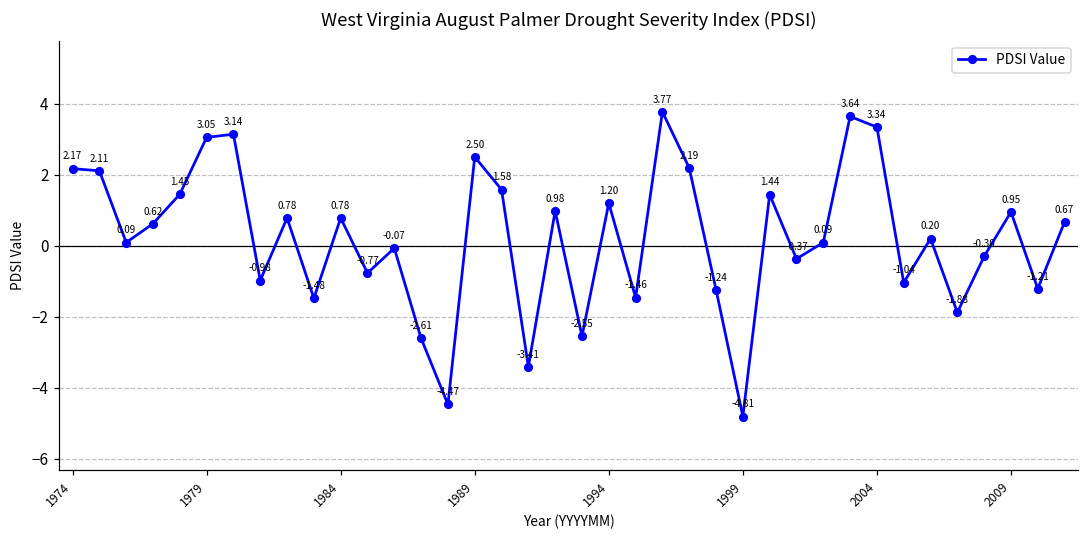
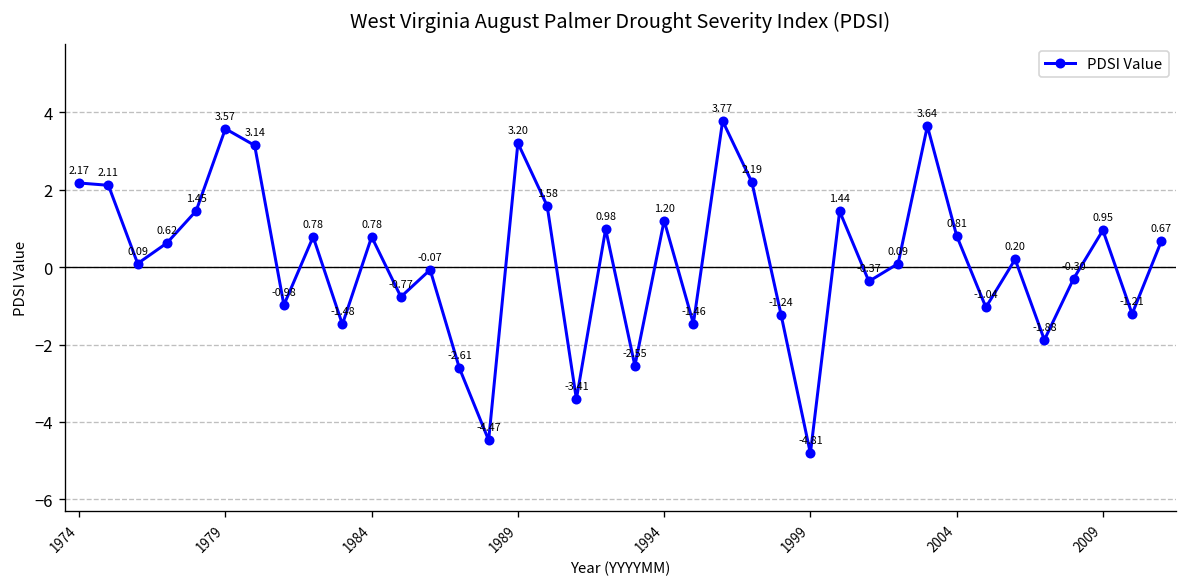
1979: 3.05 -> 3.57
1989: 2.50 -> 3.20
2004: 3.34 -> 0.81
